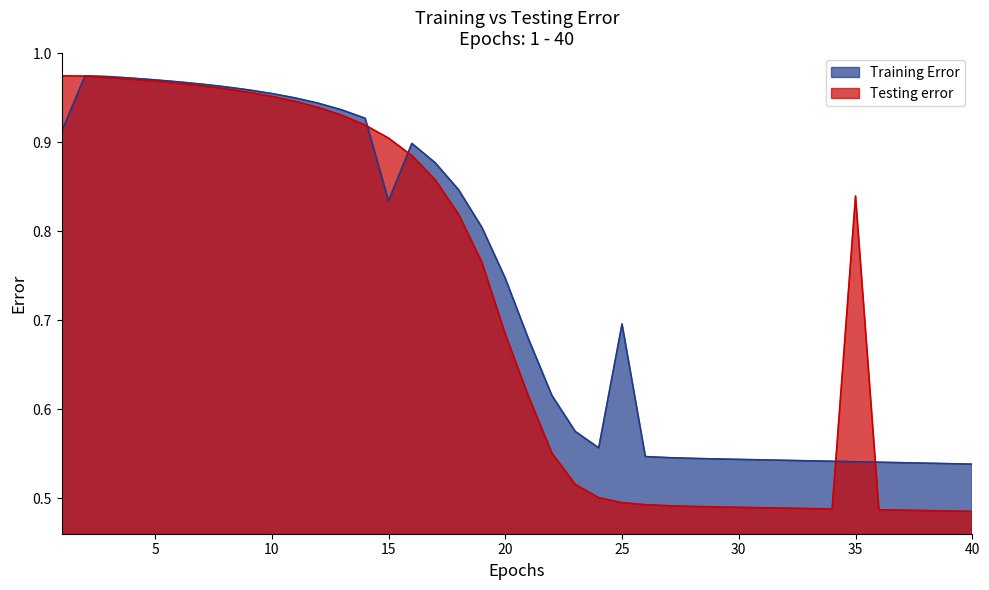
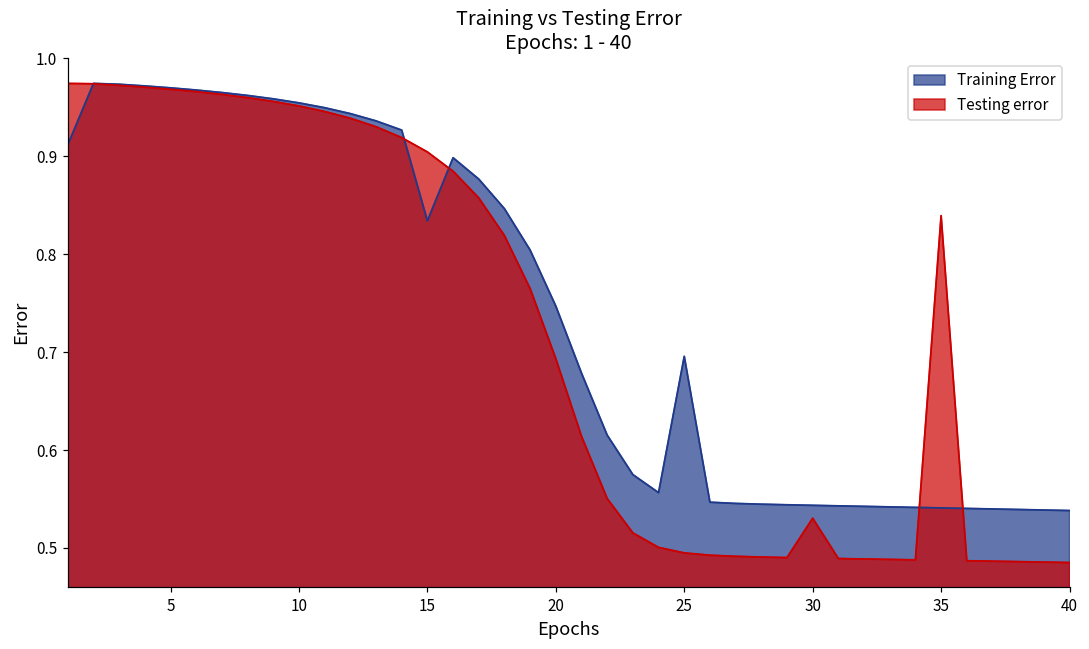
Testing error, 20: 0.68 -> 0.69
Testing error, 30: 0.49 -> 0.53
